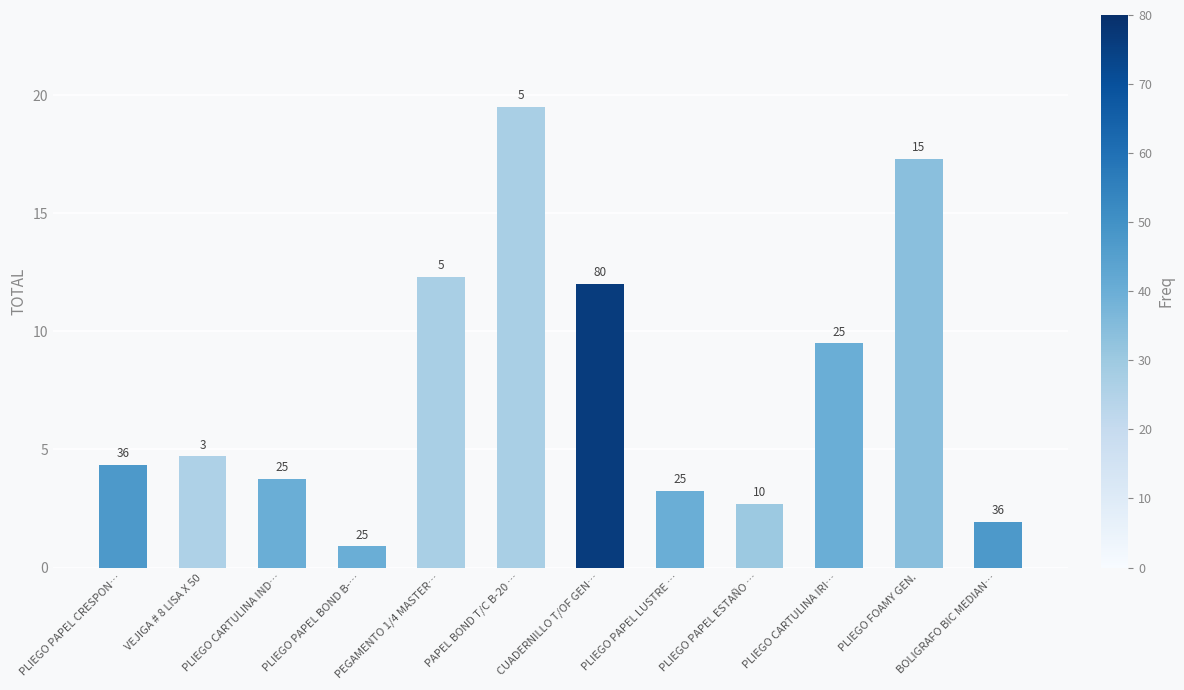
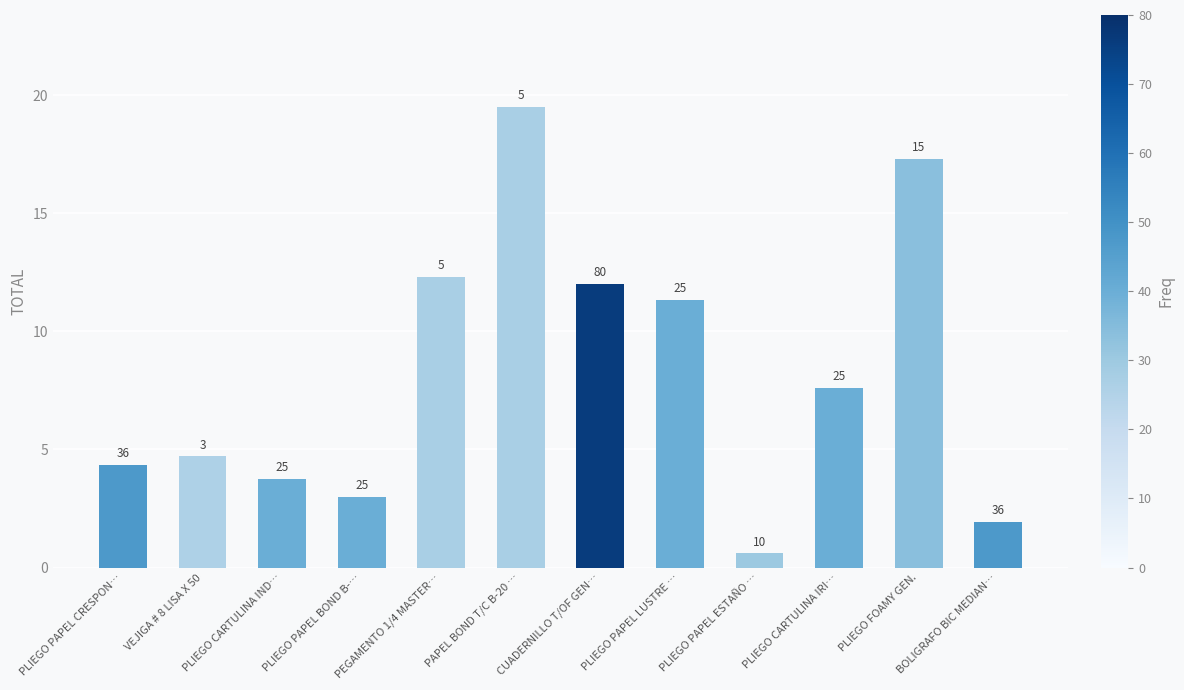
PLIEGO PAPEL BOND B-…: 0.9 -> 3.0
PLIEGO PAPEL LUSTRE …: 3.3 -> 11.4
PLIEGO PAPEL ESTAÑO …: 2.7 -> 0.6
PLIEGO CARTULINA IRI…: 9.5 -> 7.6
